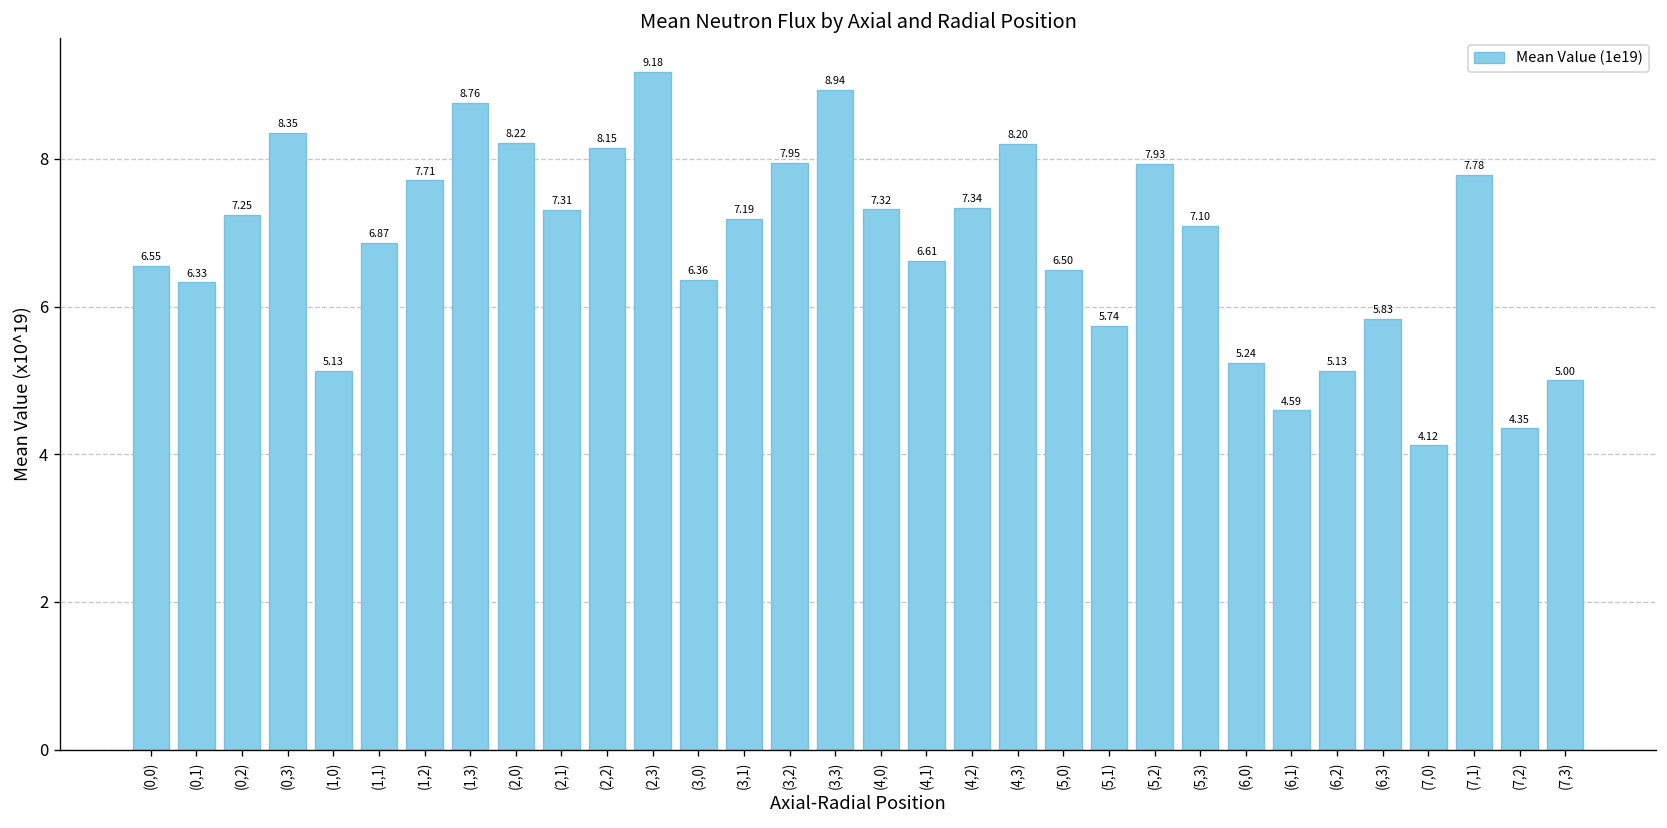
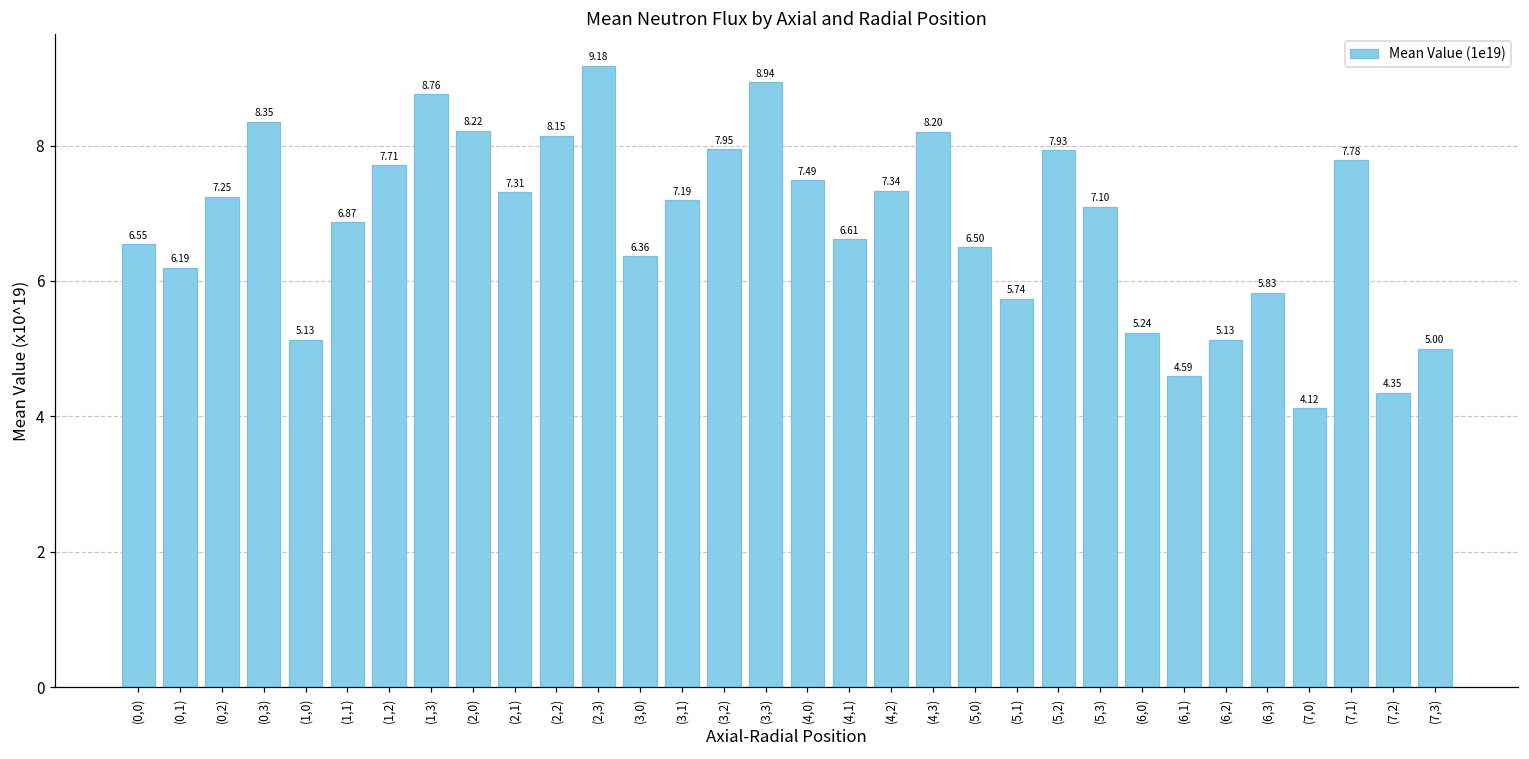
(0,1): 6.33 -> 6.19
(4,0): 7.32 -> 7.49
